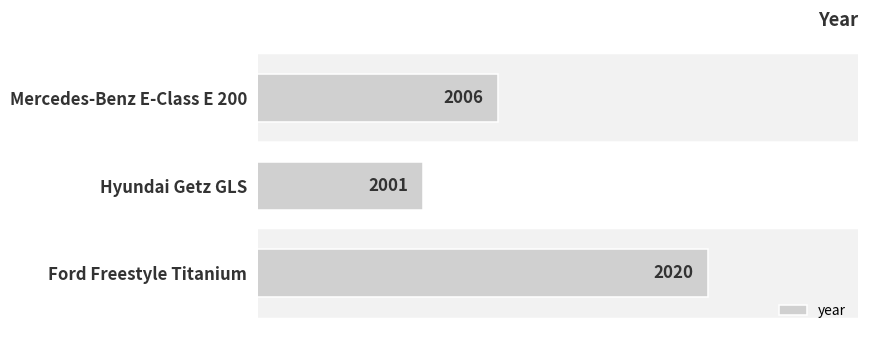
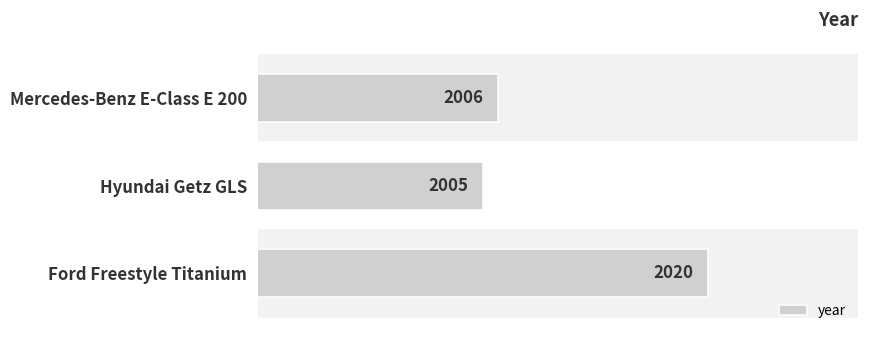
Hyundai Getz GLS: 2001 -> 2005
